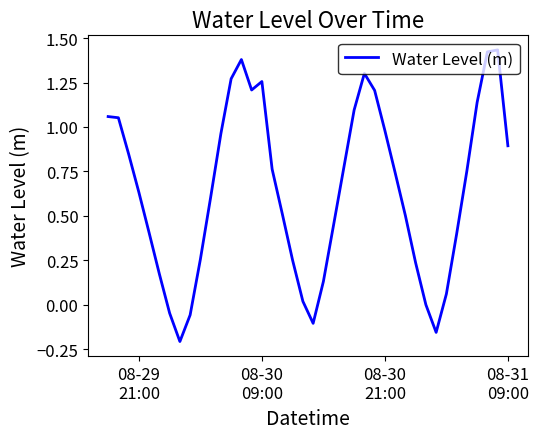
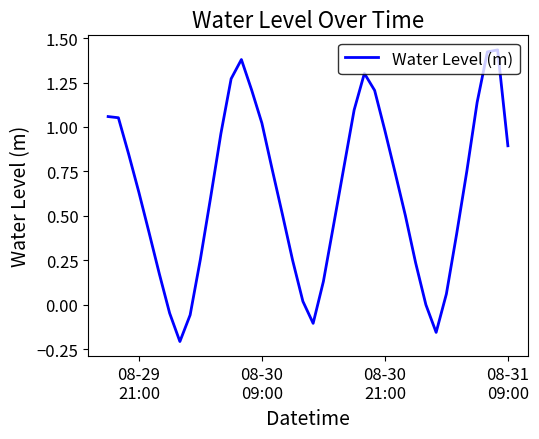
08-30 09:00: 1.26 -> 1.02
